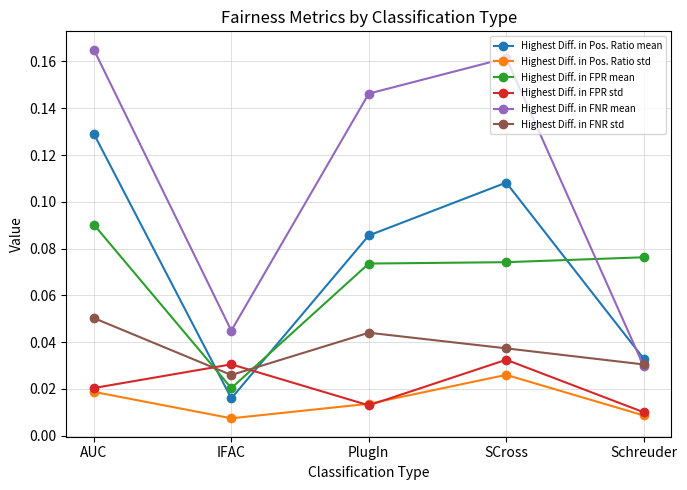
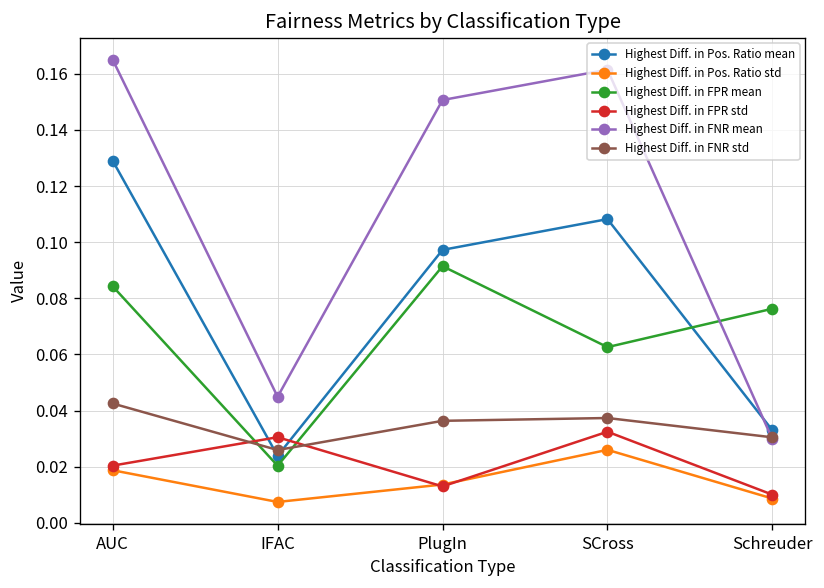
Highest Diff. in FPR mean, AUC: 0.090 -> 0.084
Highest Diff. in FNR std, AUC: 0.050 -> 0.043
Highest Diff. in Pos. Ratio mean, IFAC: 0.016 -> 0.024
Highest Diff. in Pos. Ratio mean, PlugIn: 0.086 -> 0.097
Highest Diff. in FPR mean, PlugIn: 0.074 -> 0.091
Highest Diff. in FNR mean, PlugIn: 0.146 -> 0.151
Highest Diff. in FNR std, PlugIn: 0.044 -> 0.036
Highest Diff. in FPR mean, SCross: 0.074 -> 0.063
